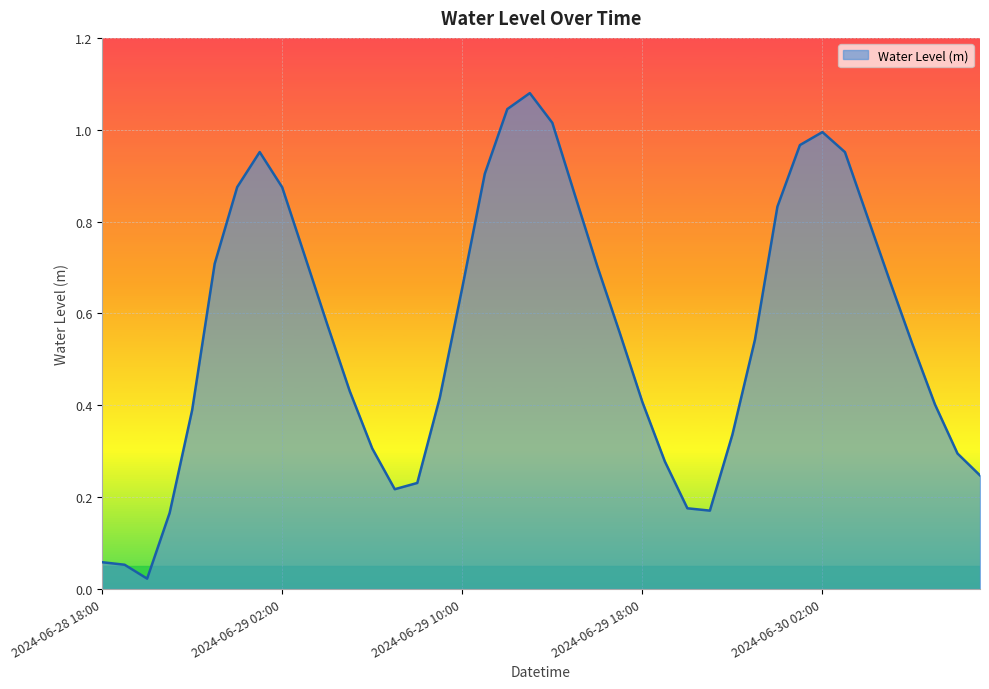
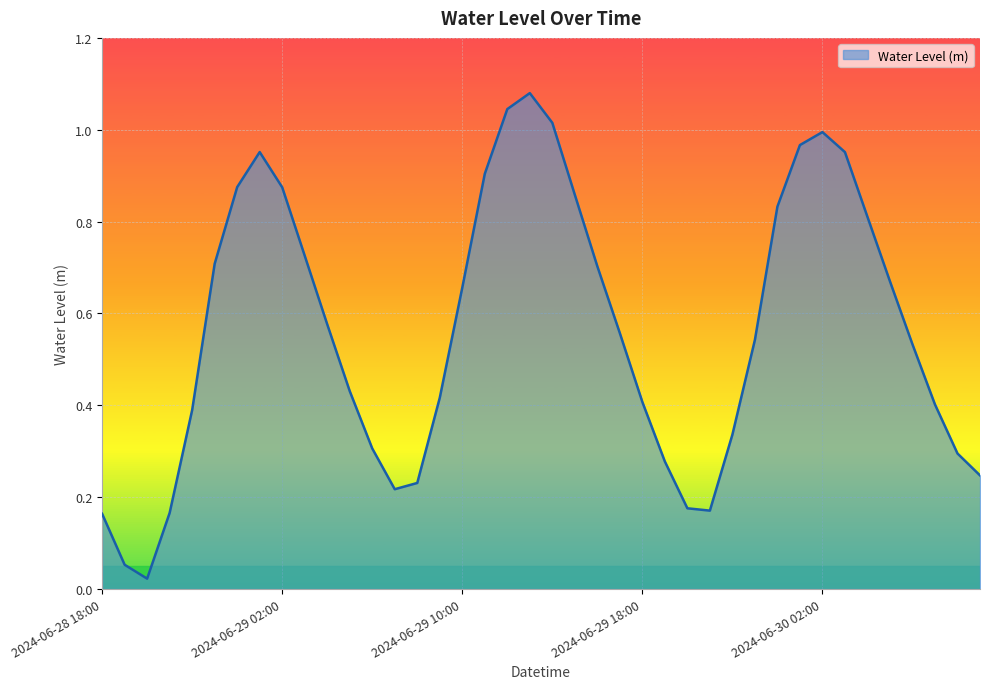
2024-06-28 18:00: 0.06 -> 0.16
